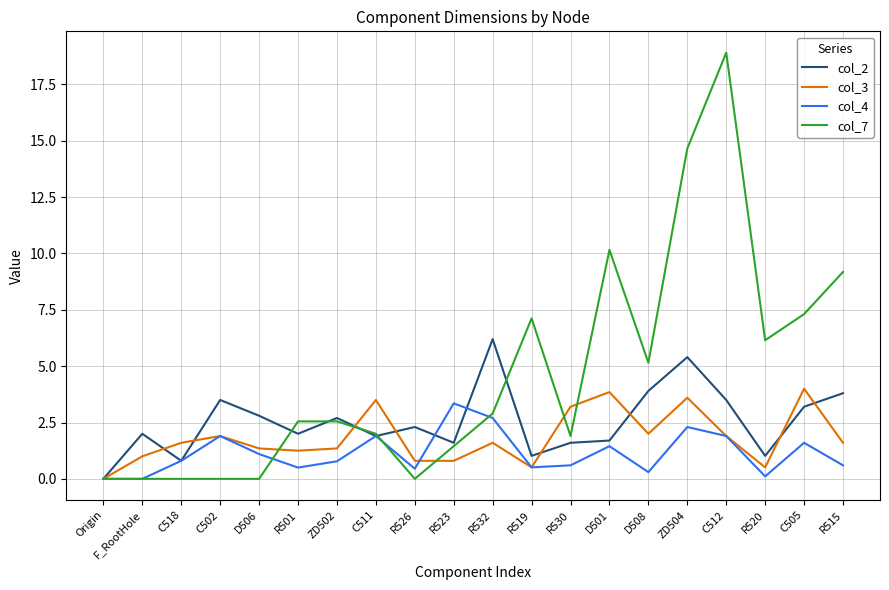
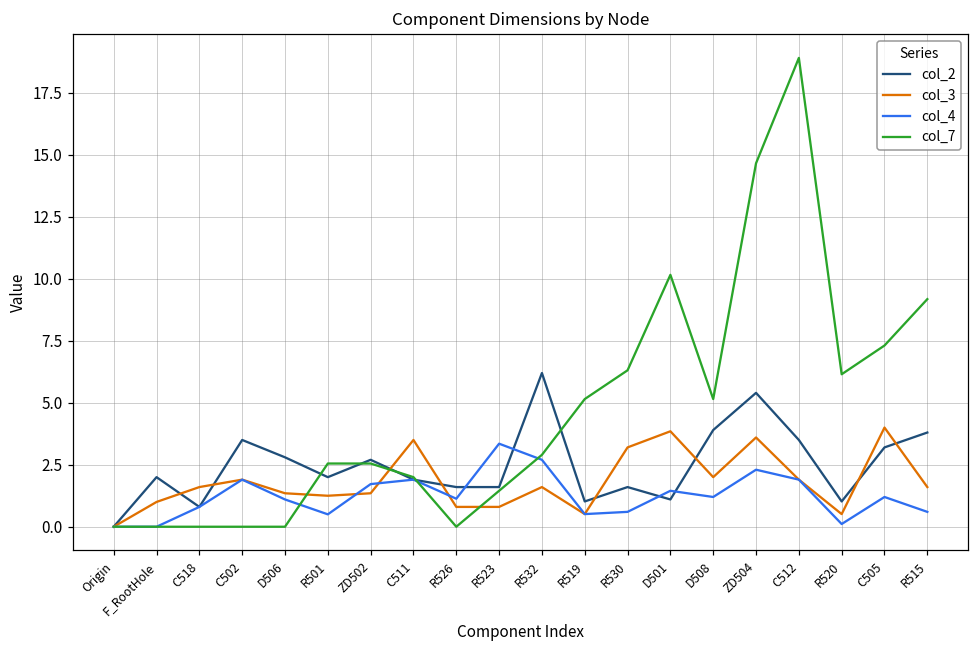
col_4, ZD502: 0.8 -> 1.7
col_2, R526: 2.3 -> 1.6
col_4, R526: 0.5 -> 1.1
col_7, R519: 7.1 -> 5.2
col_7, R530: 1.9 -> 6.3
col_2, D501: 1.7 -> 1.1
col_4, D508: 0.3 -> 1.2
col_4, C505: 1.6 -> 1.2
